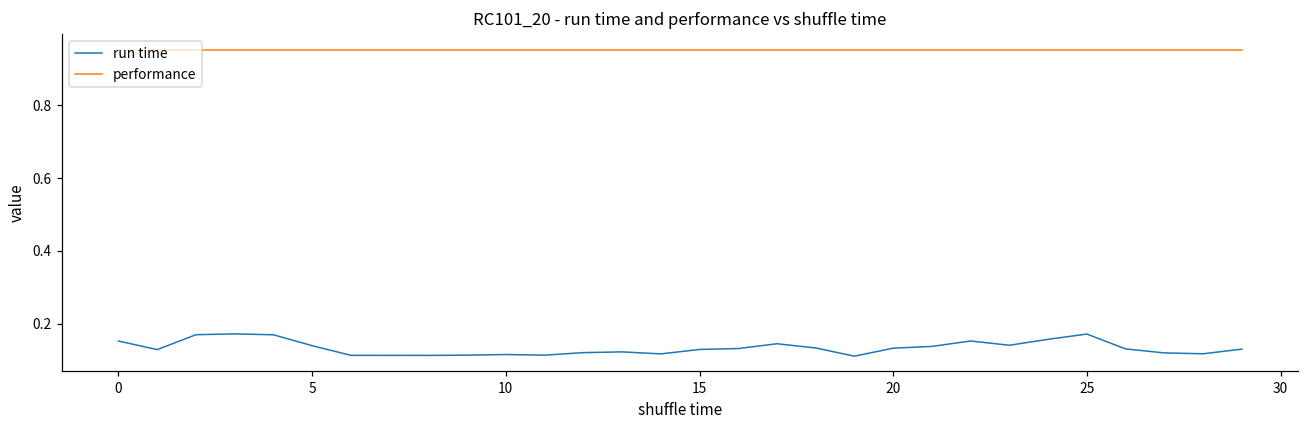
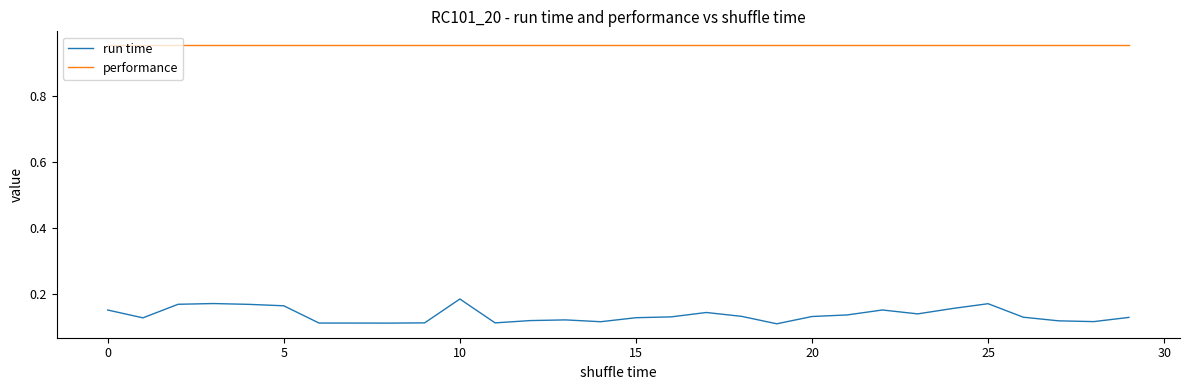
run time, 5: 0.14 -> 0.17
run time, 10: 0.12 -> 0.19
